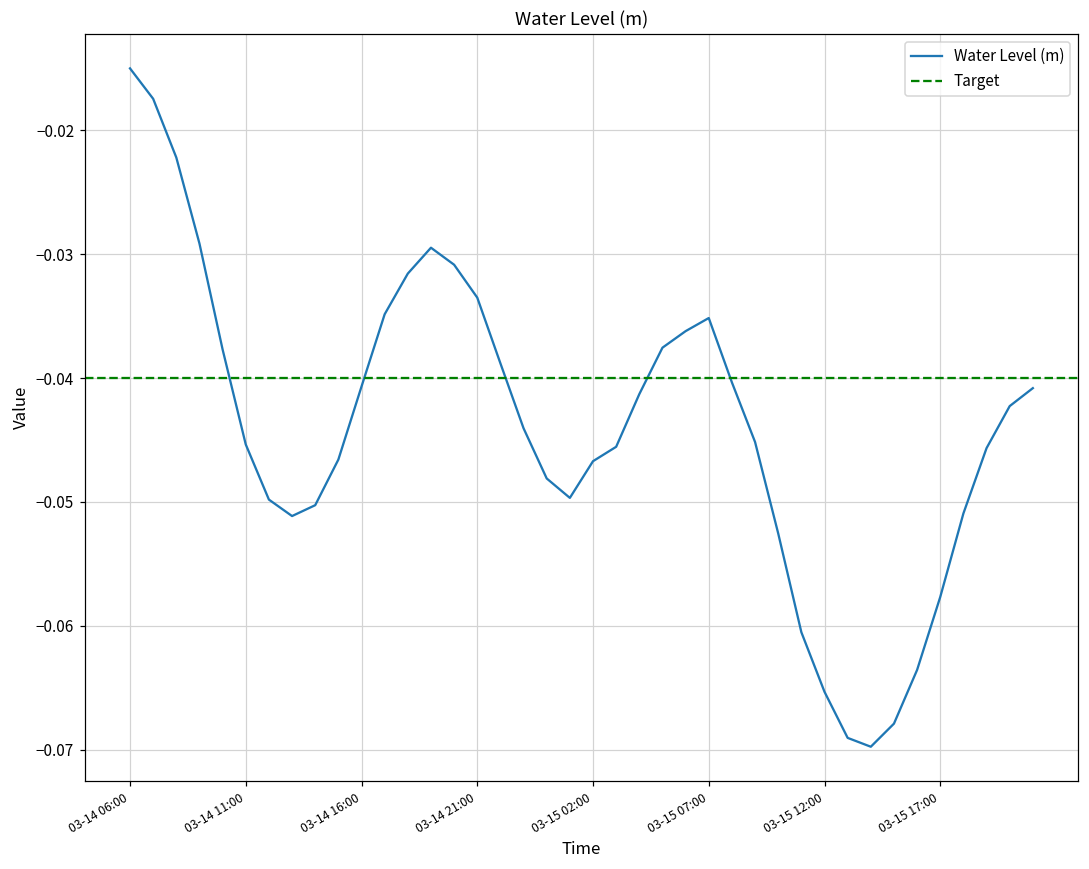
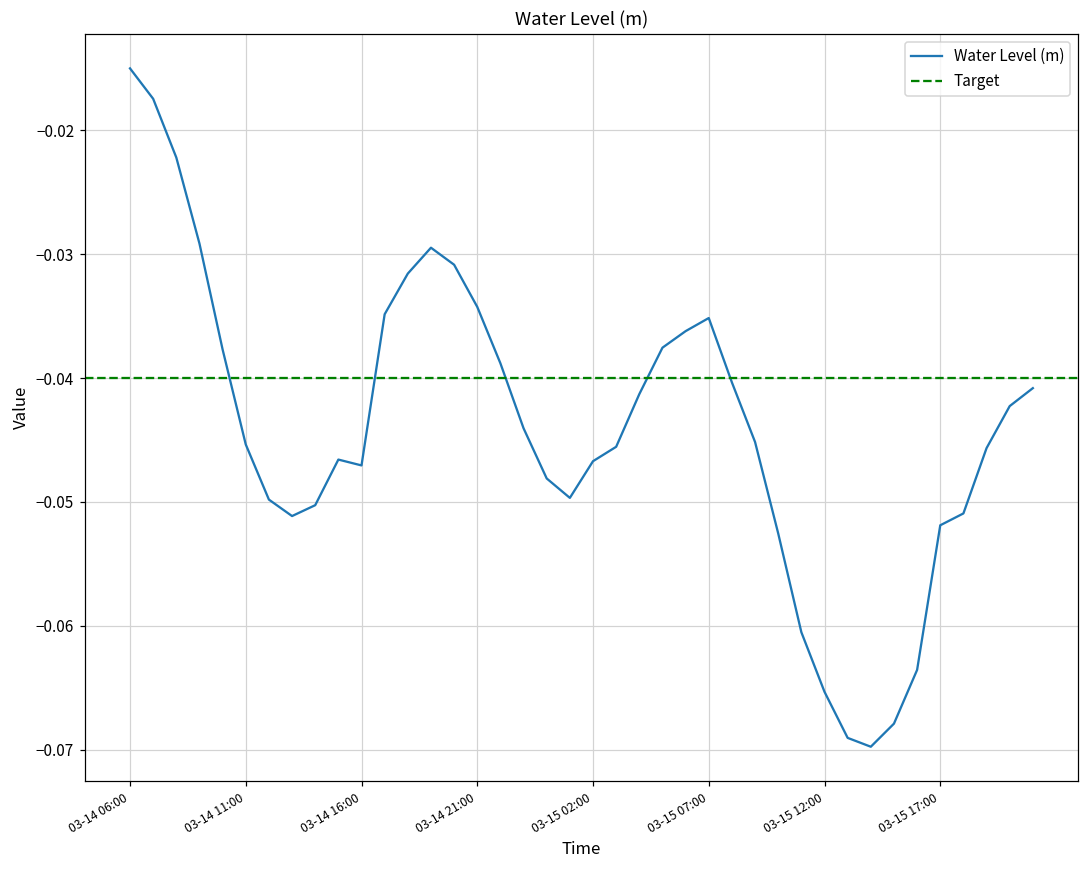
03-14 16:00: -0.0407 -> -0.0471
03-14 21:00: -0.0335 -> -0.0343
03-15 17:00: -0.0577 -> -0.0519
